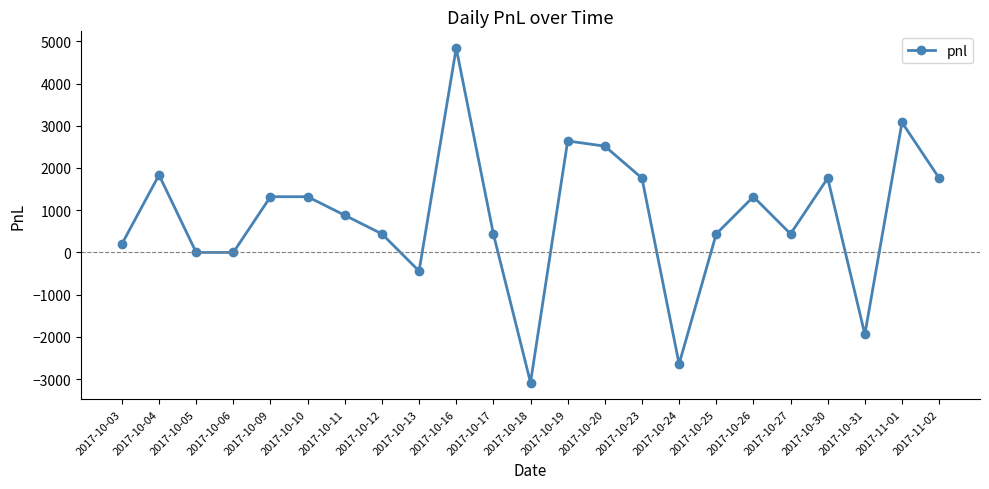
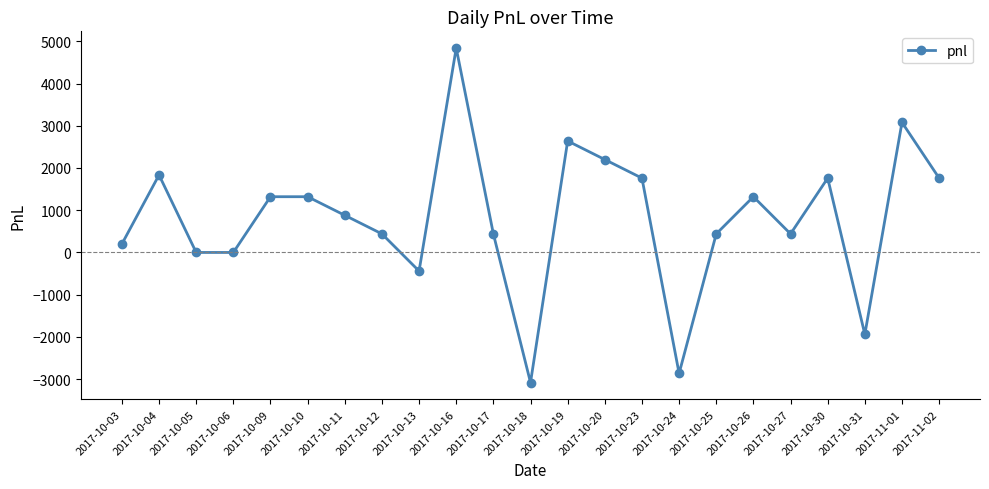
2017-10-20: 2500 -> 2200
2017-10-24: -2600 -> -2900
